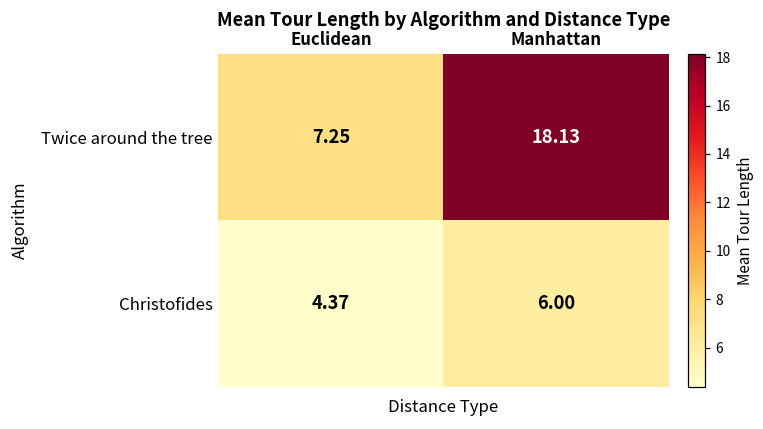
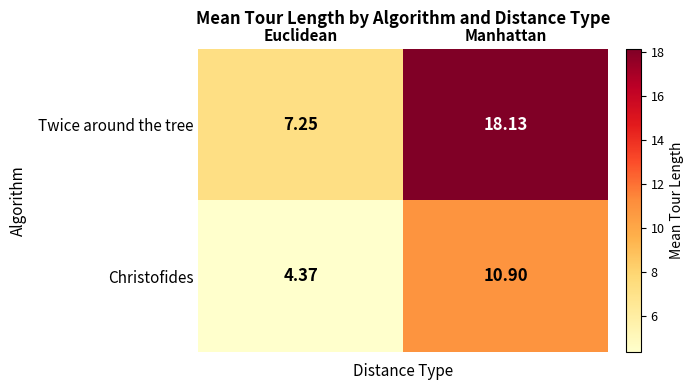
Christofides, Manhattan: 6.00 -> 10.90
